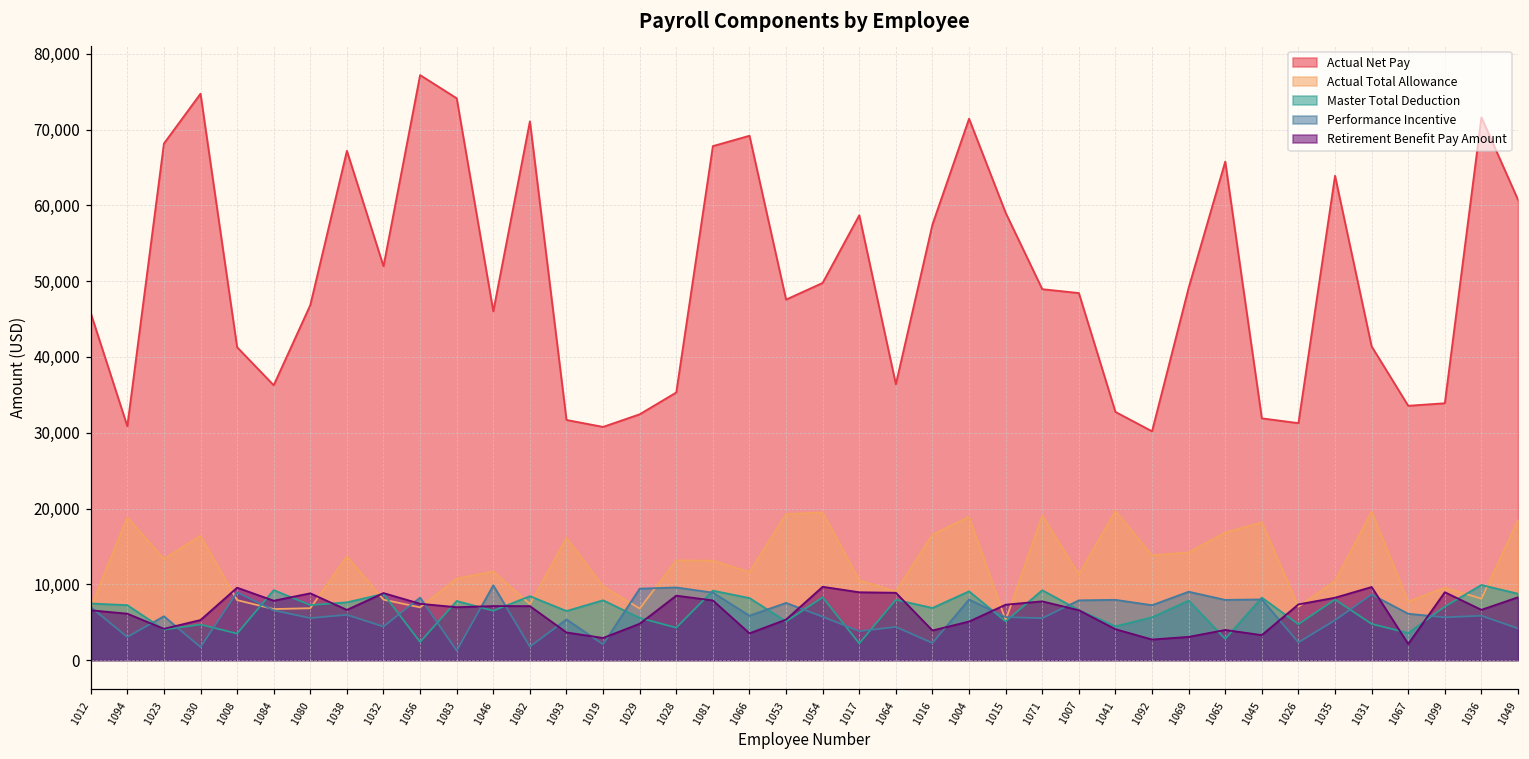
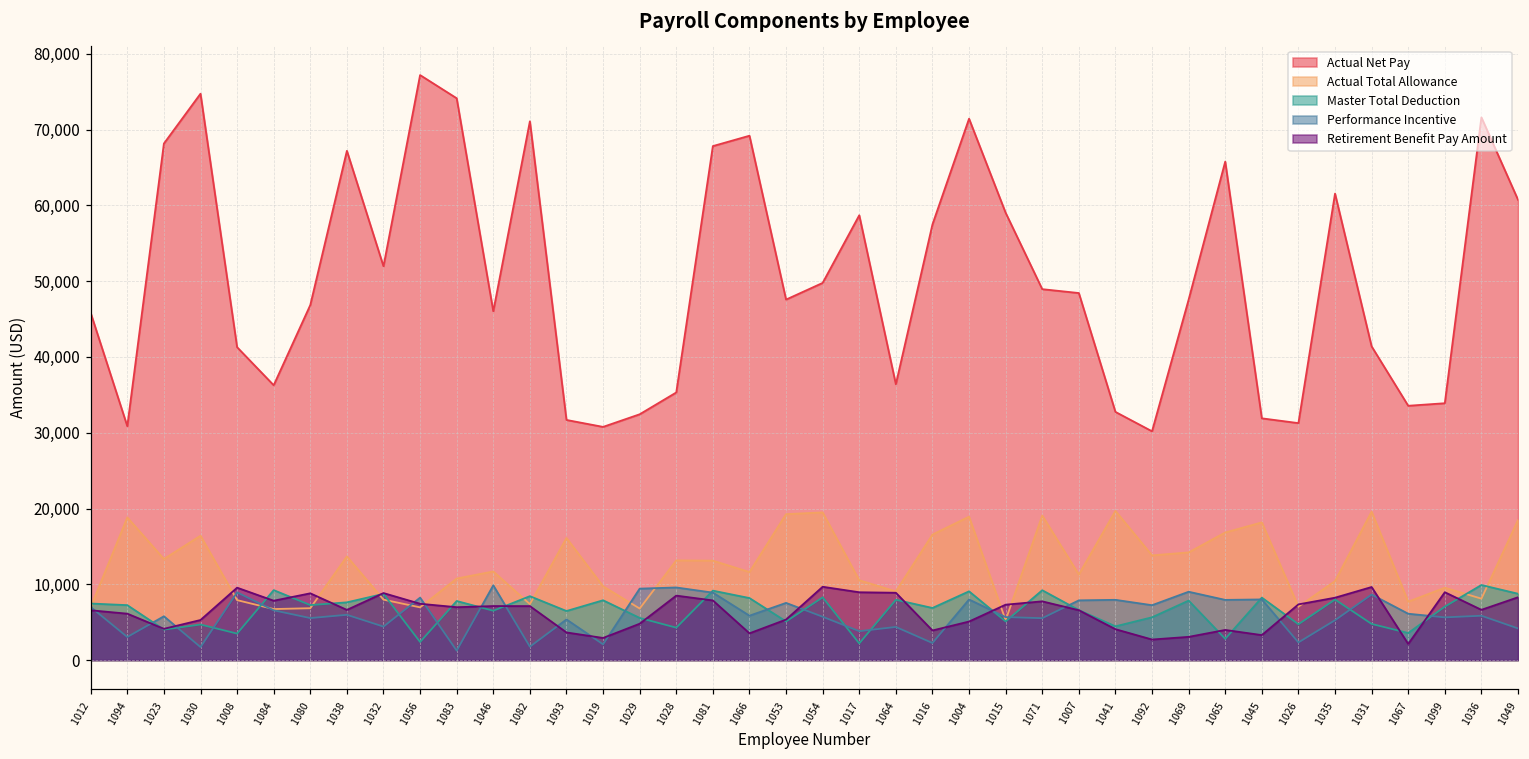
Actual Net Pay, 1069: 49,000 -> 48,000
Actual Net Pay, 1035: 64,000 -> 62,000
